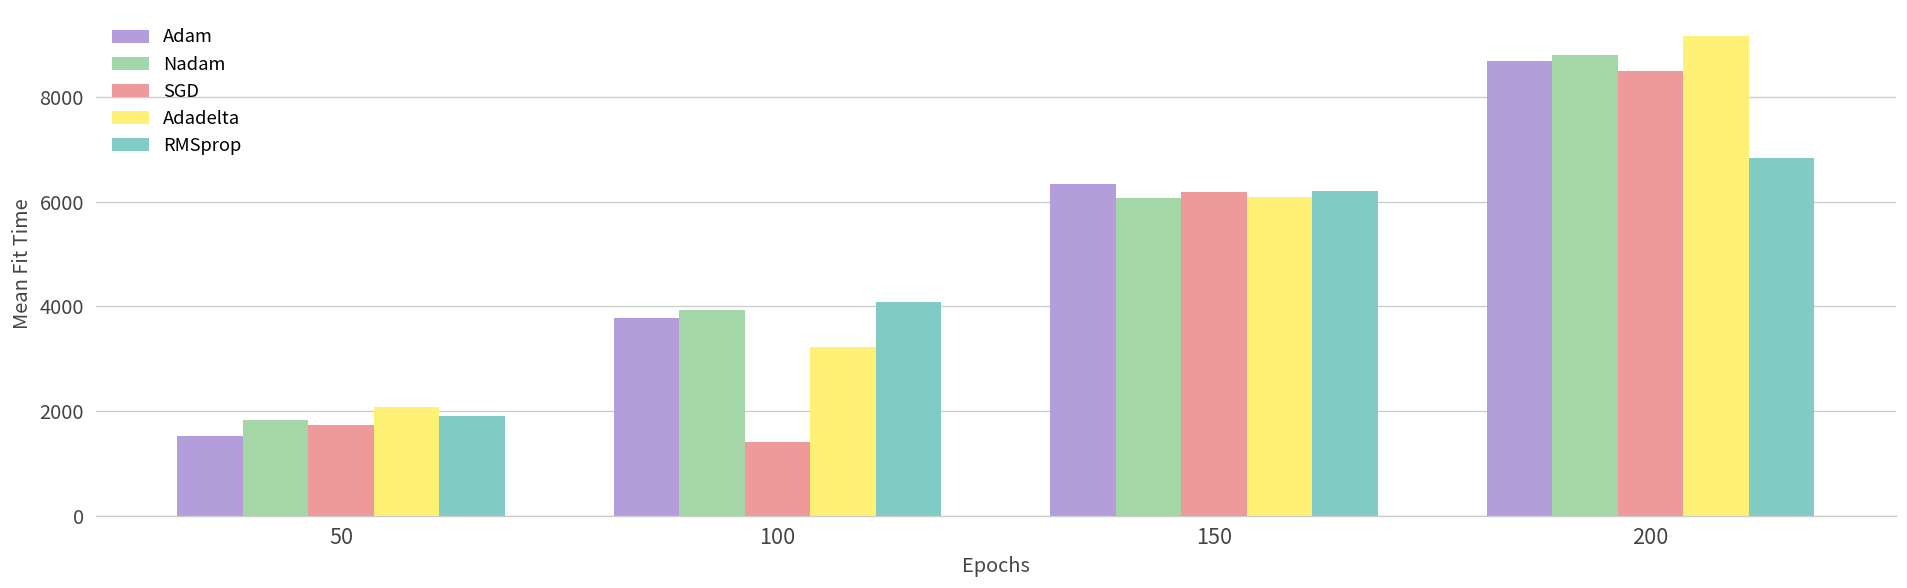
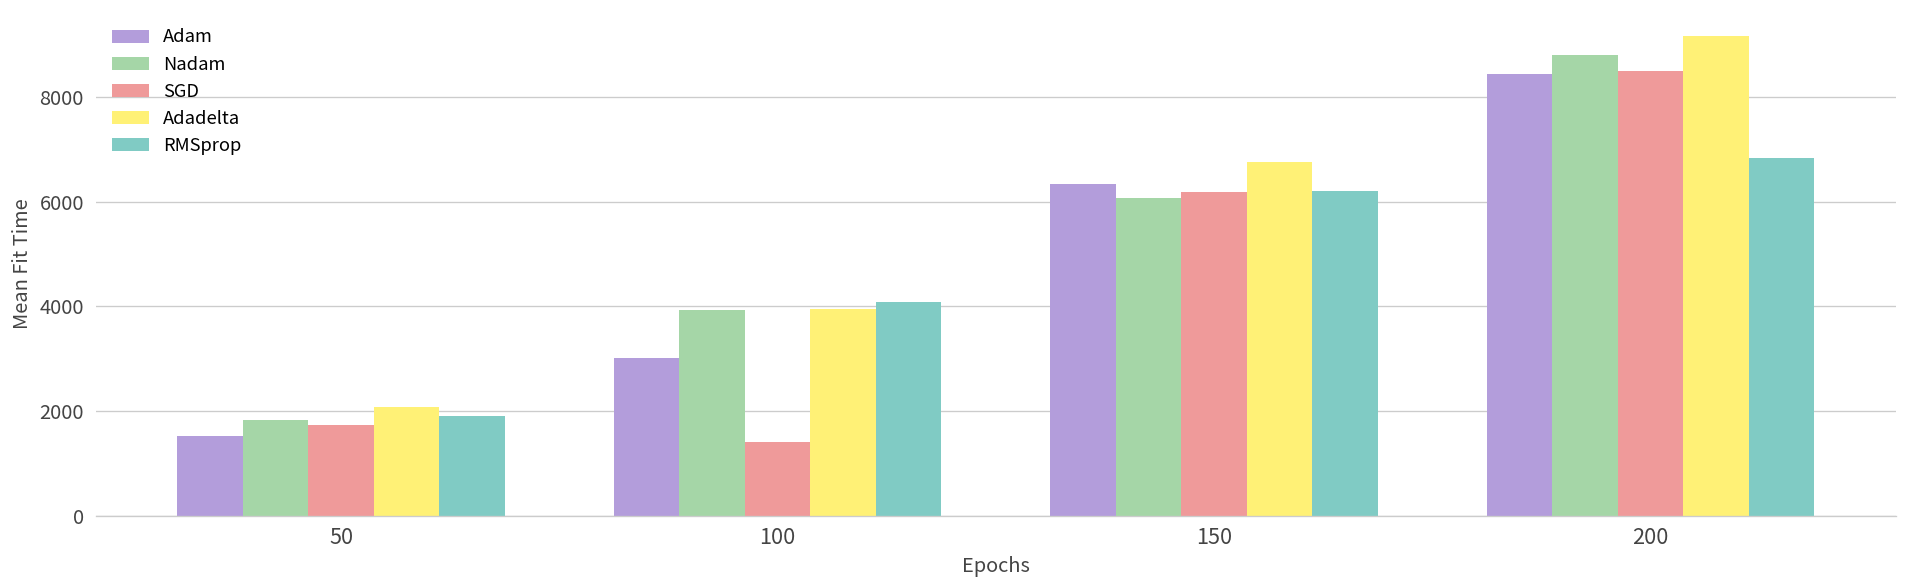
Adam, 100: 3800 -> 3000
Adadelta, 100: 3200 -> 3900
Adadelta, 150: 6100 -> 6800
Adam, 200: 8700 -> 8400
